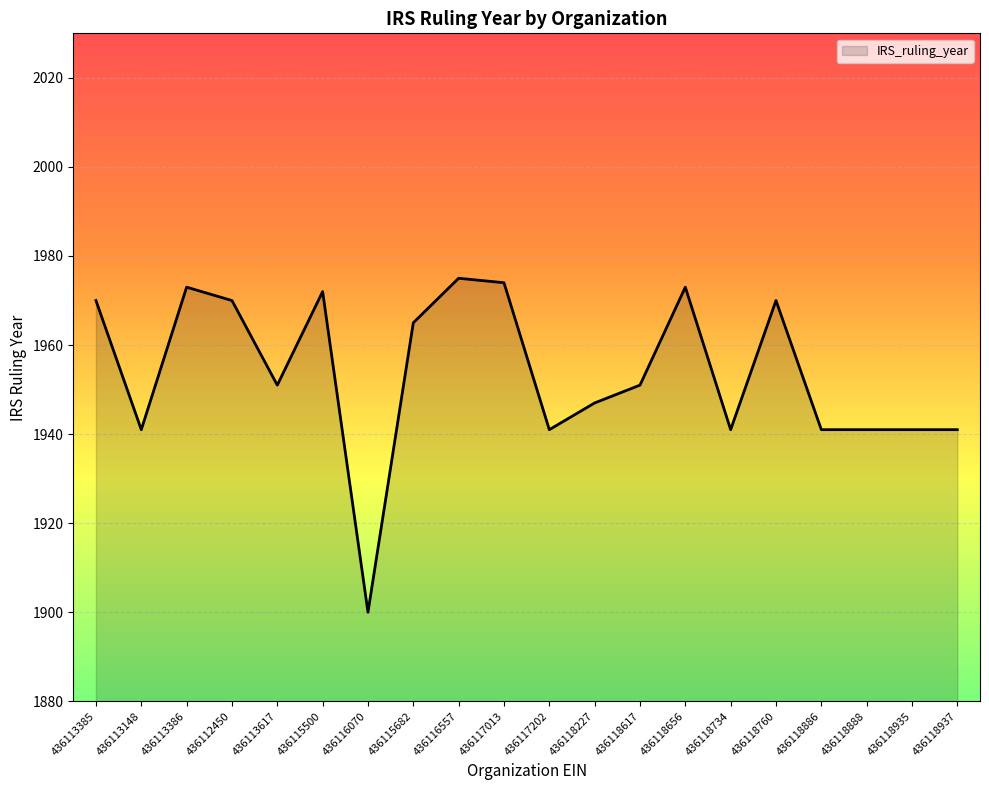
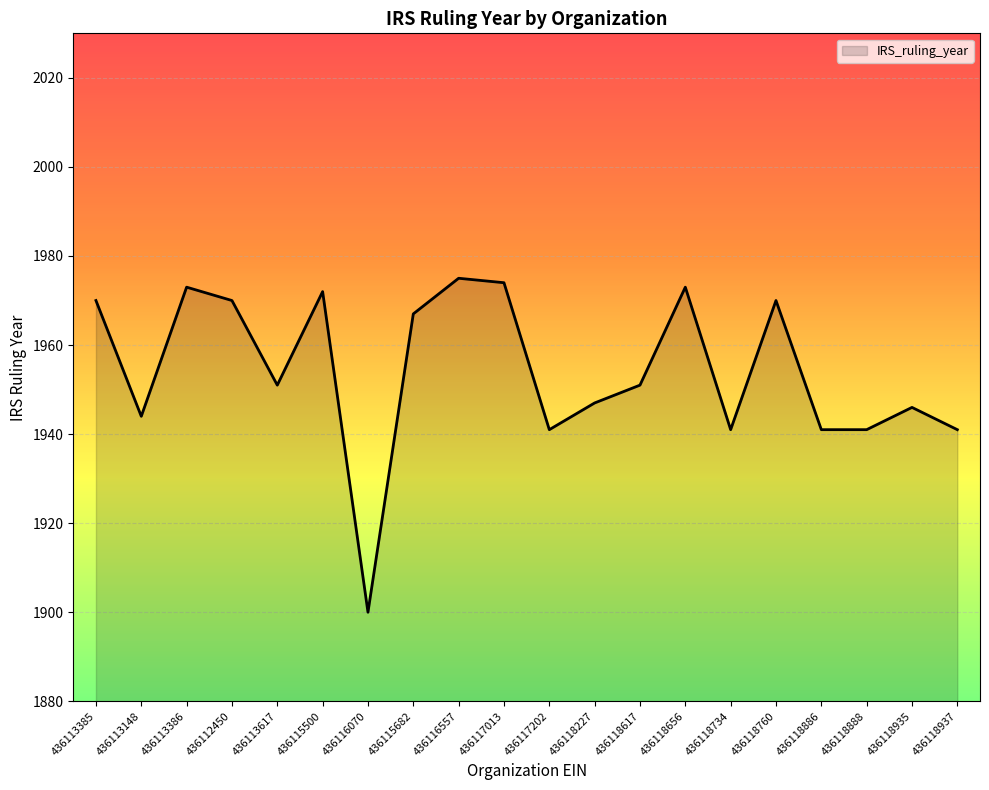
436113148: 1941 -> 1944
436115682: 1965 -> 1967
436118935: 1941 -> 1946
